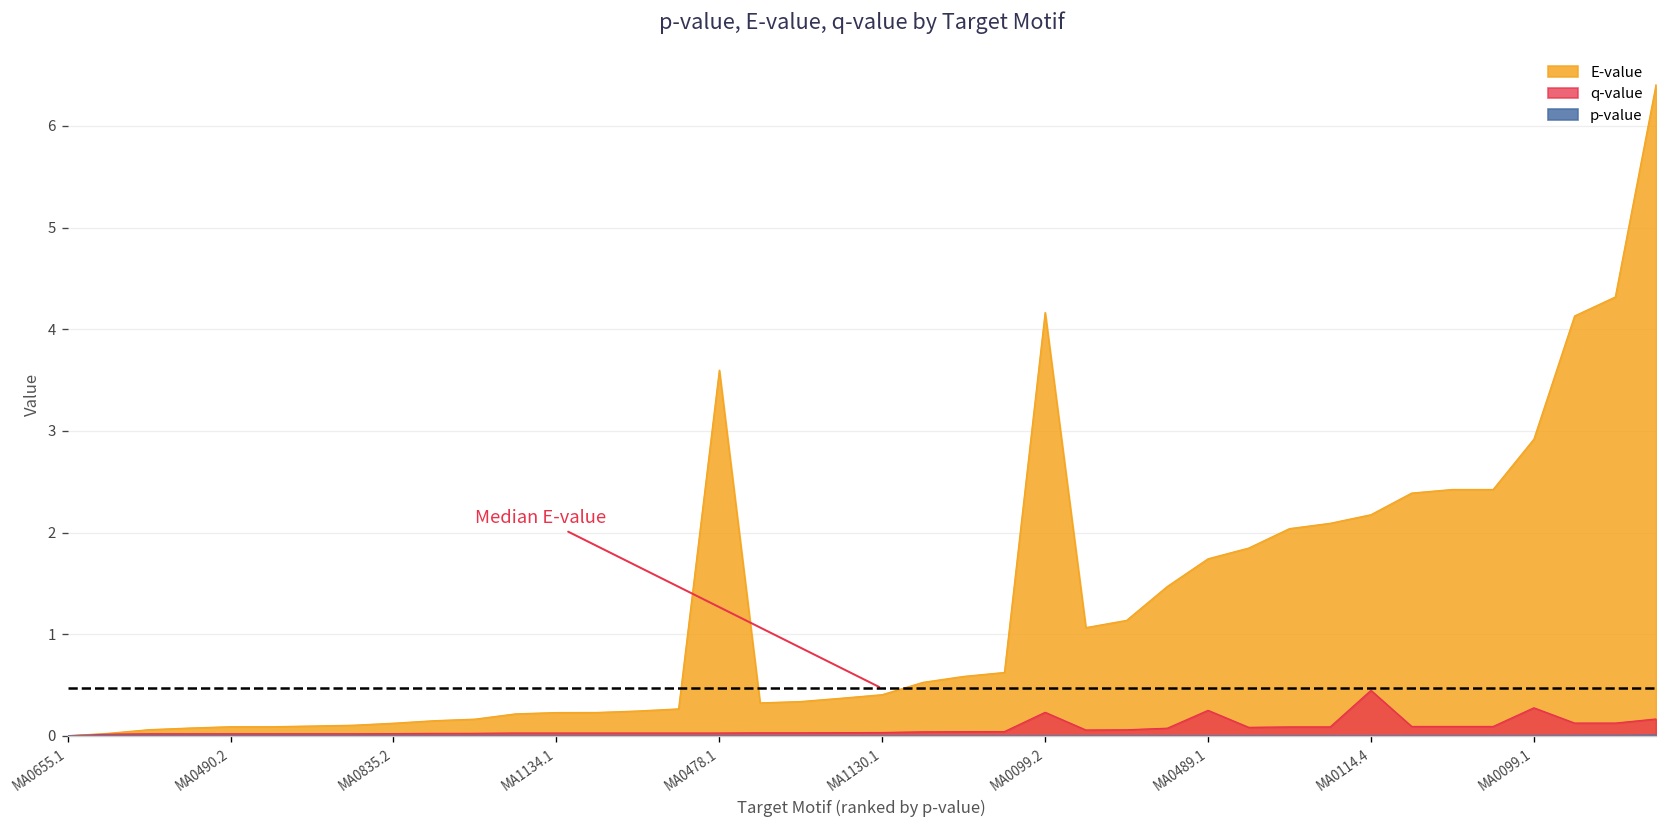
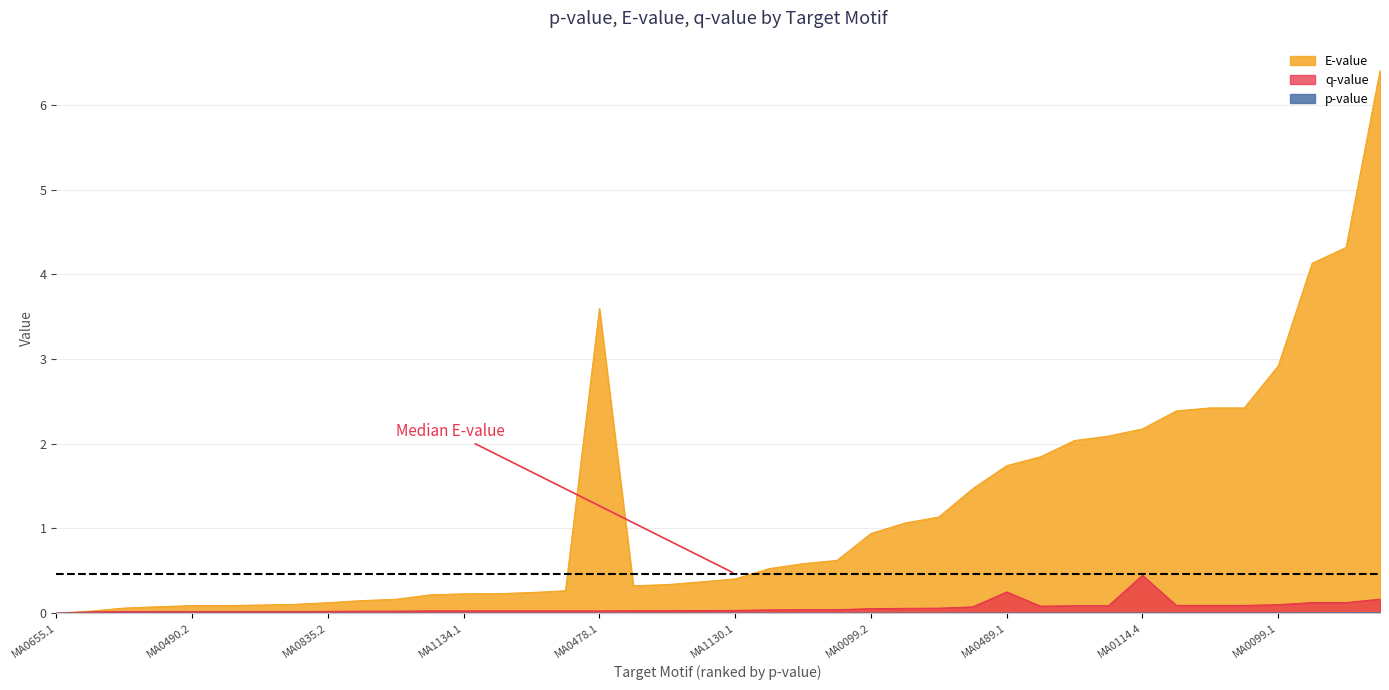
E-value, MA0099.2: 4.2 -> 0.9
q-value, MA0099.2: 0.2 -> 0.1
q-value, MA0099.1: 0.3 -> 0.1
